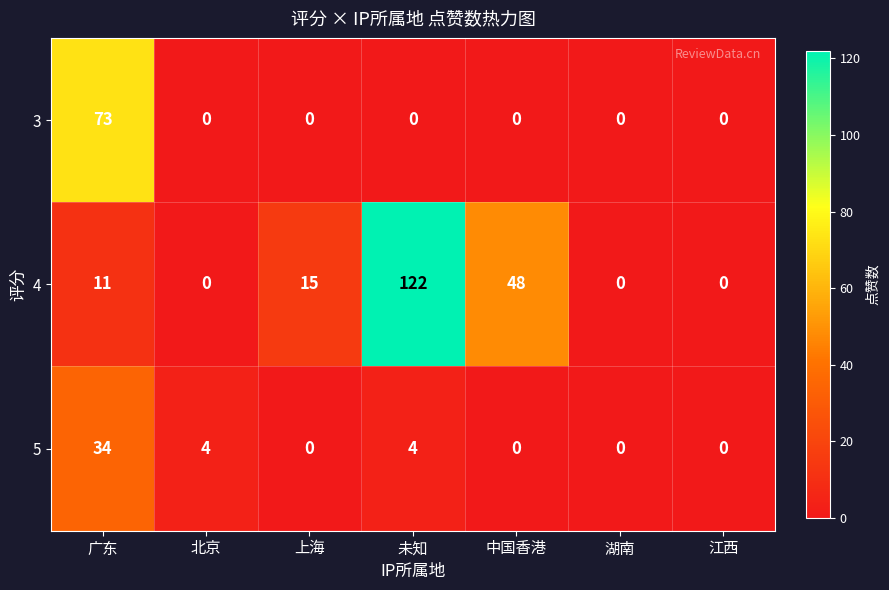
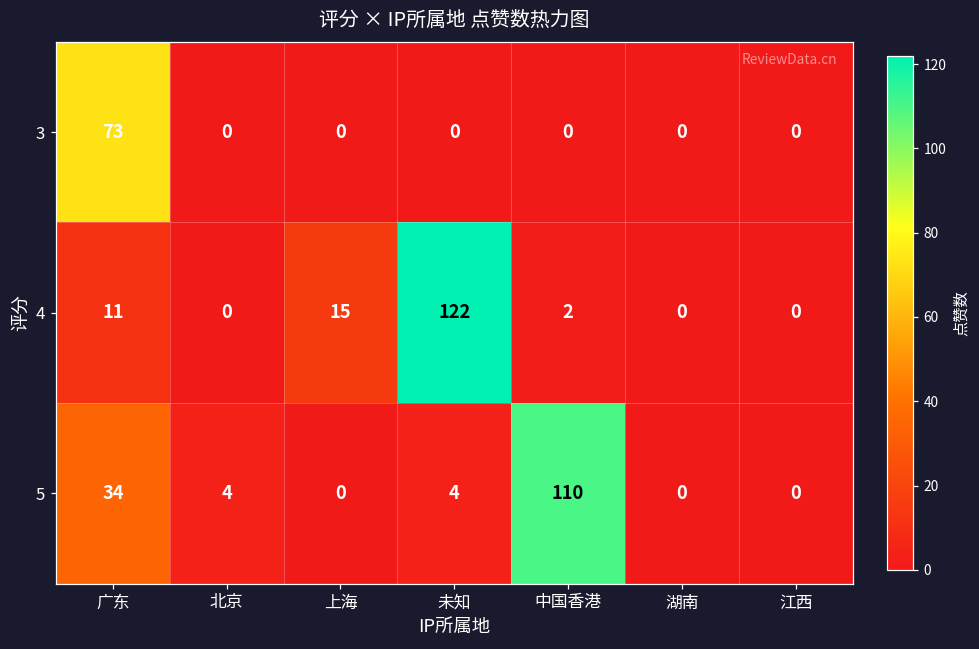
4, 中国香港: 48 -> 2
5, 中国香港: 0 -> 110
